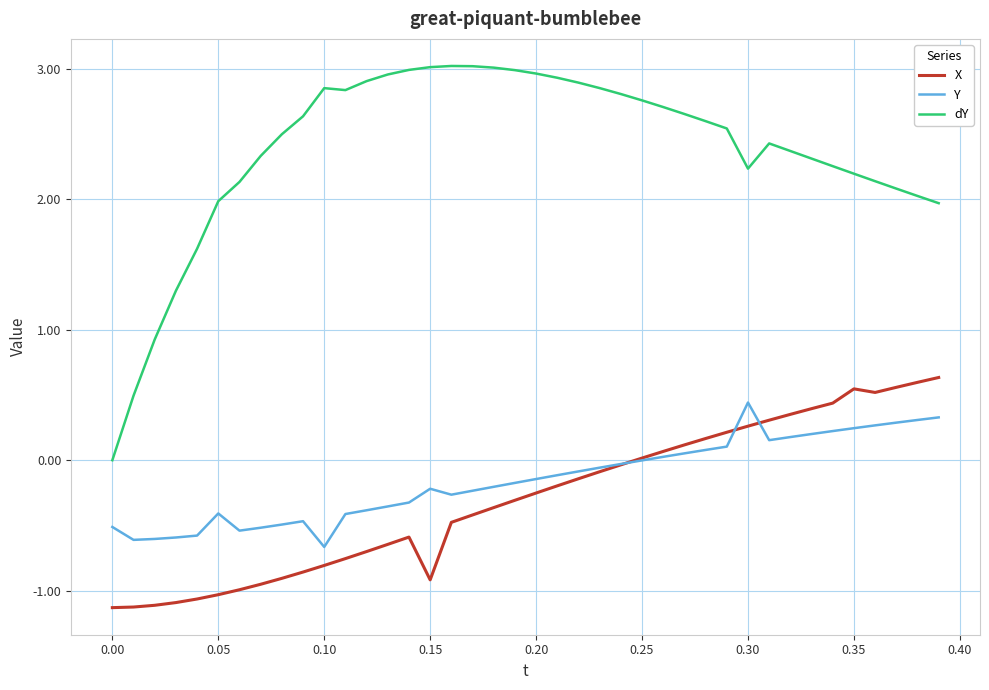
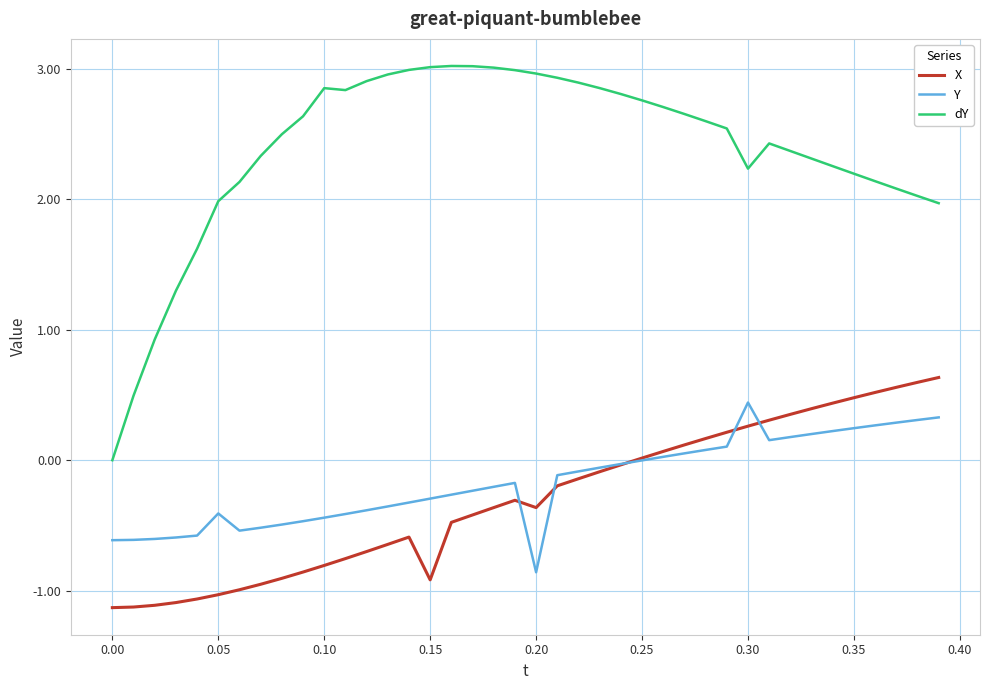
Y, 0.00: -0.51 -> -0.61
Y, 0.10: -0.67 -> -0.44
Y, 0.15: -0.22 -> -0.29
X, 0.20: -0.25 -> -0.36
Y, 0.20: -0.14 -> -0.86
X, 0.35: 0.55 -> 0.48
